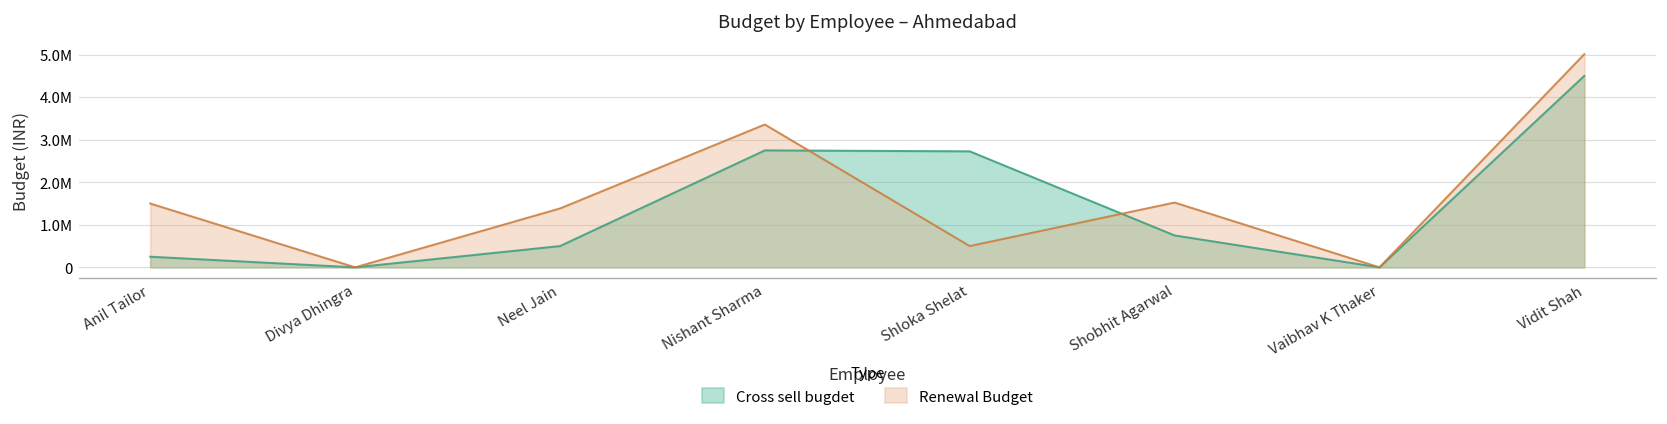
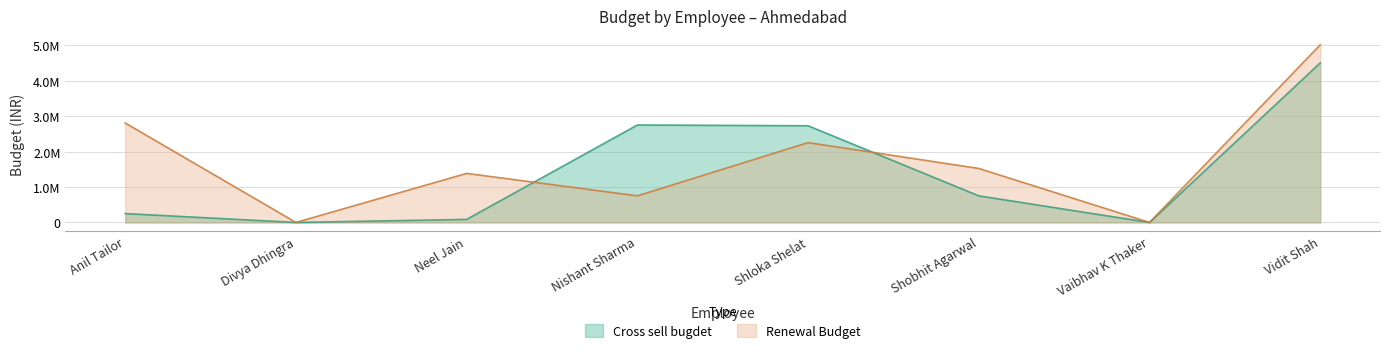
Renewal Budget, Anil Tailor: 1500000 -> 2800000
Cross sell bugdet, Neel Jain: 500000 -> 100000
Renewal Budget, Nishant Sharma: 3400000 -> 800000
Renewal Budget, Shloka Shelat: 500000 -> 2300000
